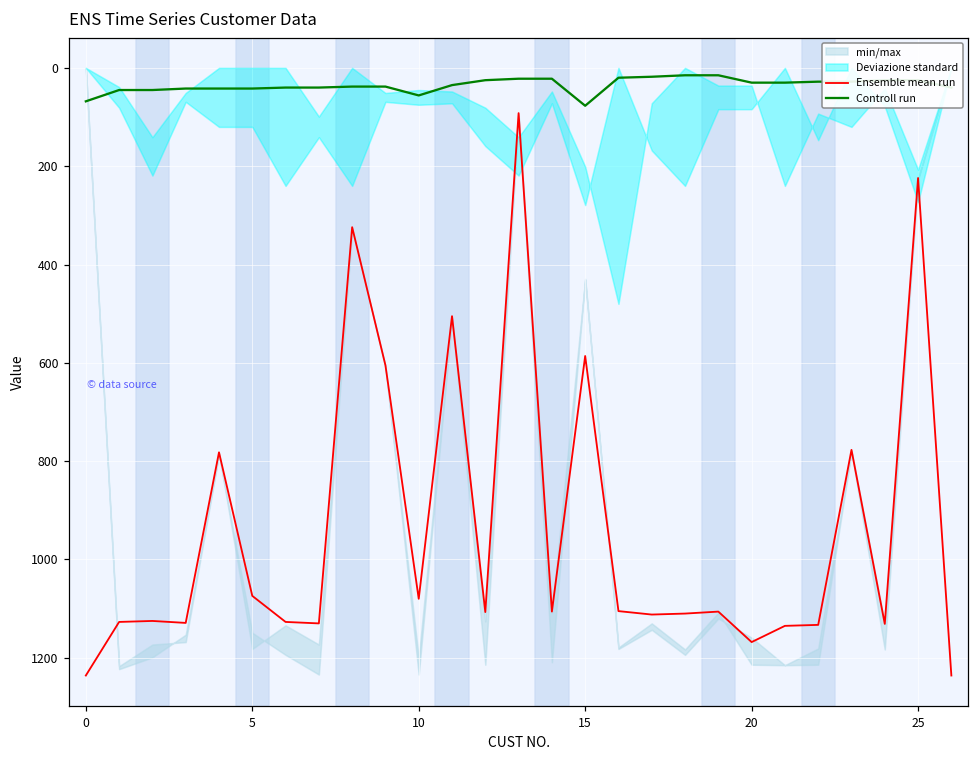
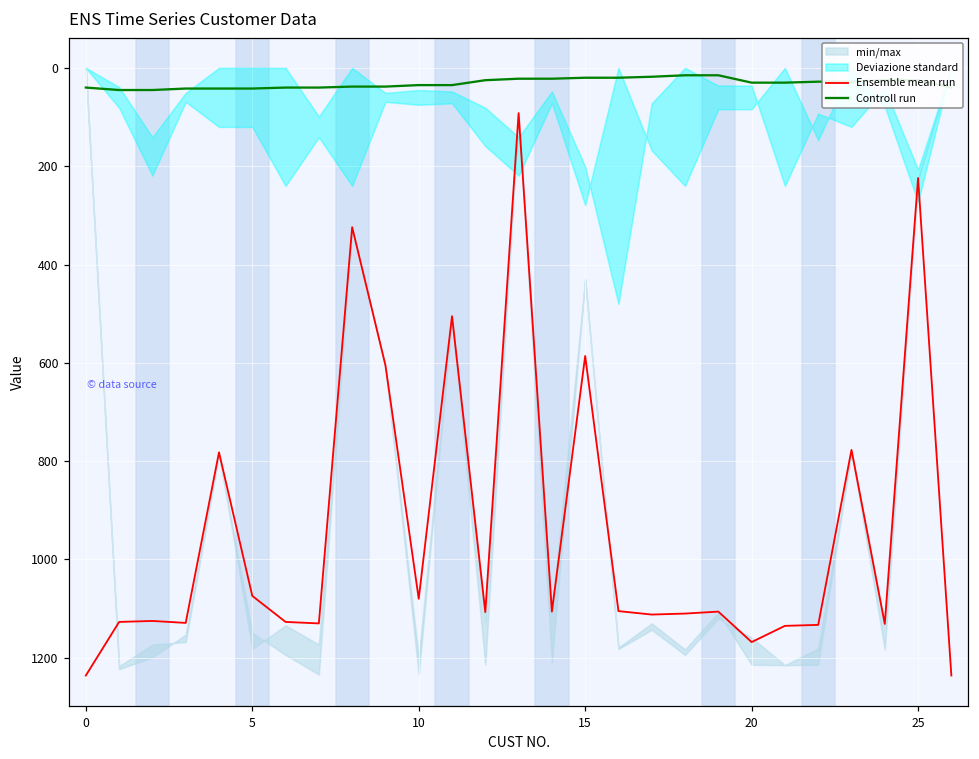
Controll run, 0: 70 -> 40
Controll run, 10: 60 -> 40
Controll run, 15: 80 -> 20
